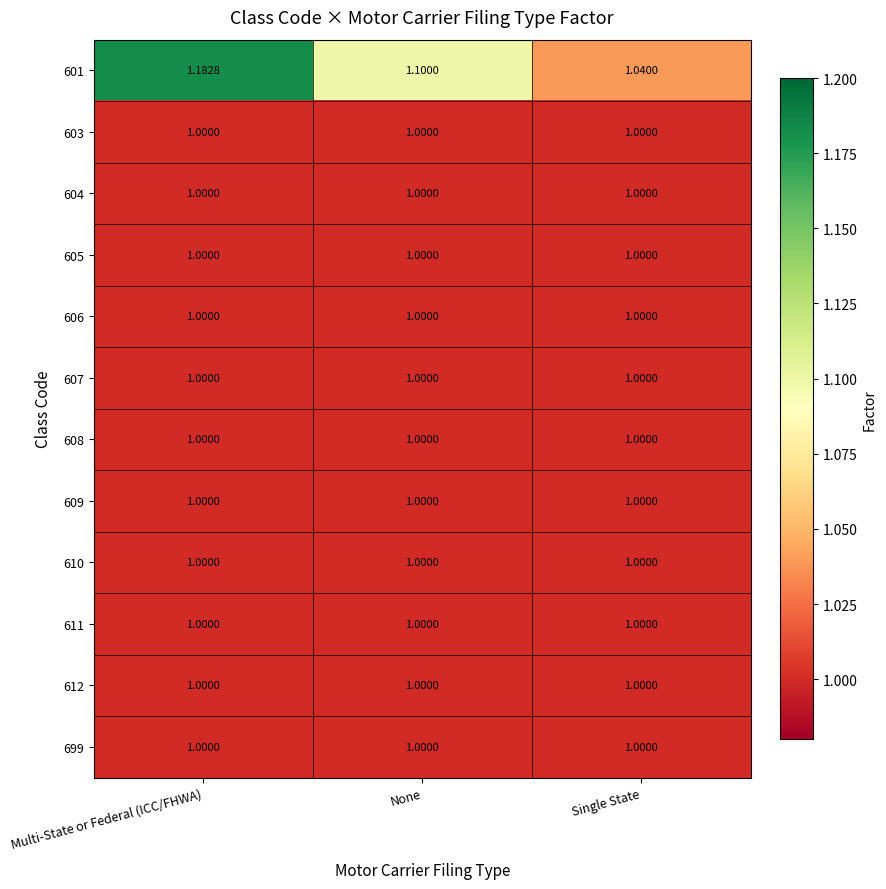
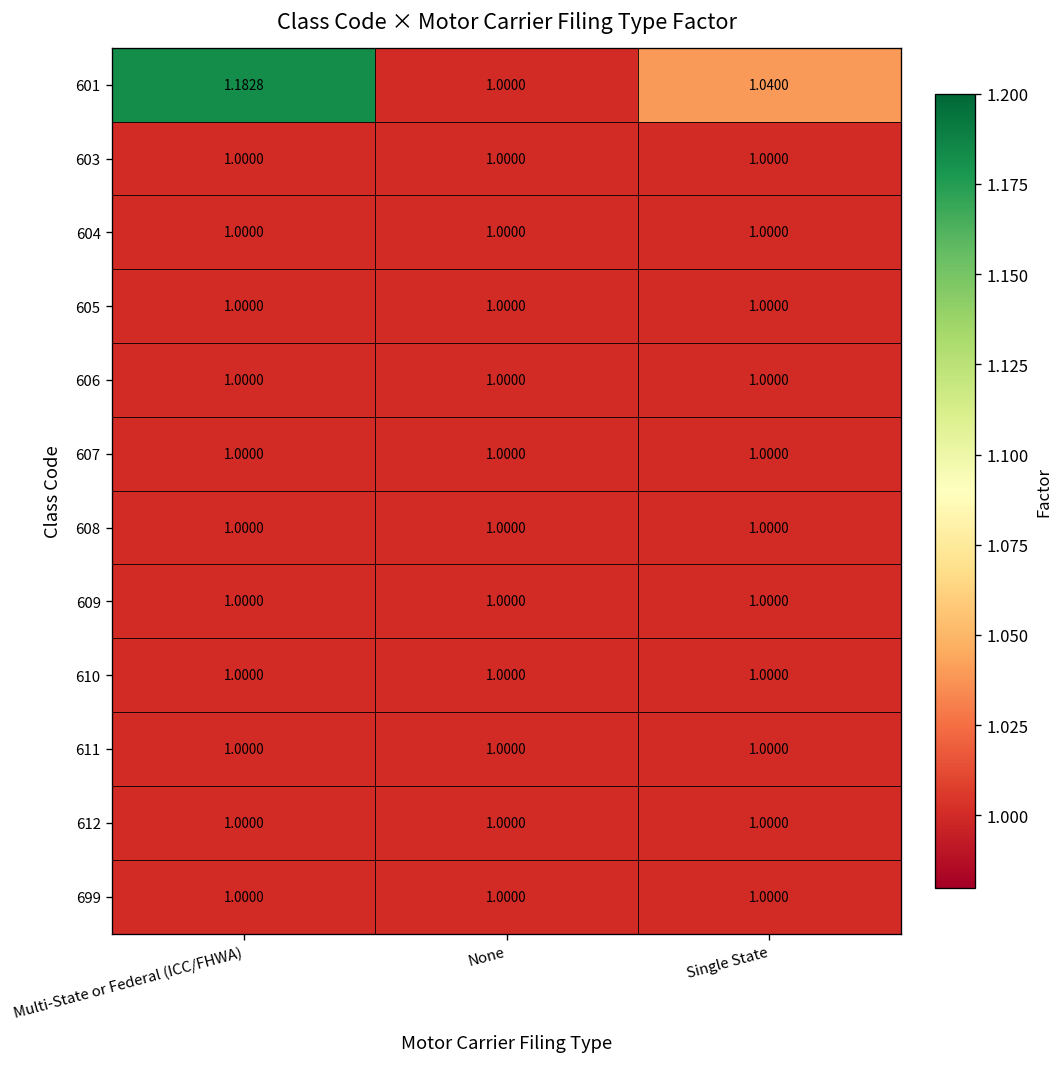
601, None: 1.1000 -> 1.0000
